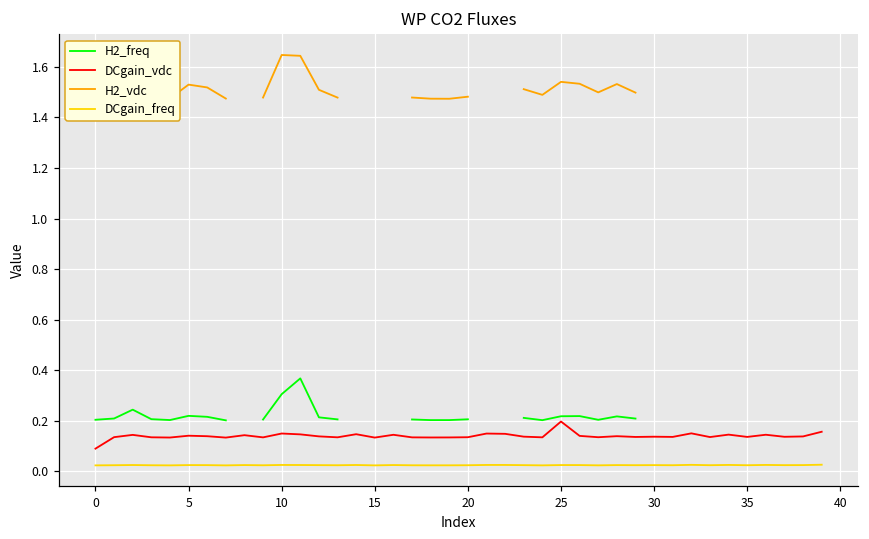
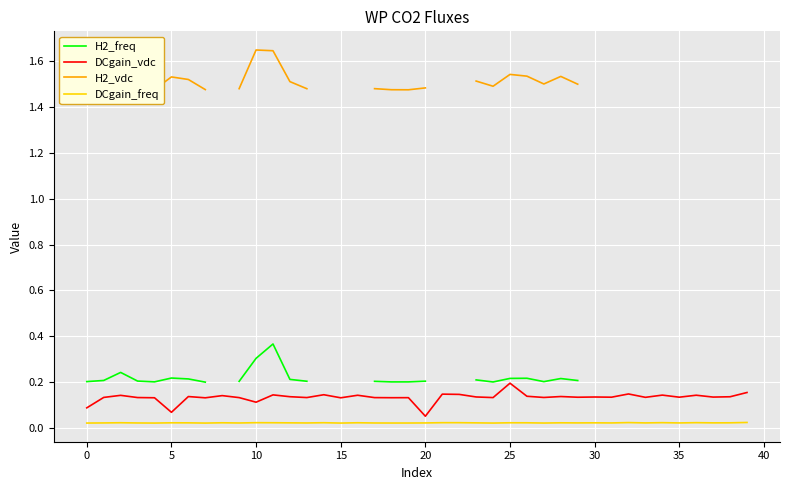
DCgain_vdc, 5: 0.14 -> 0.07
DCgain_vdc, 10: 0.15 -> 0.11
DCgain_vdc, 20: 0.13 -> 0.05
